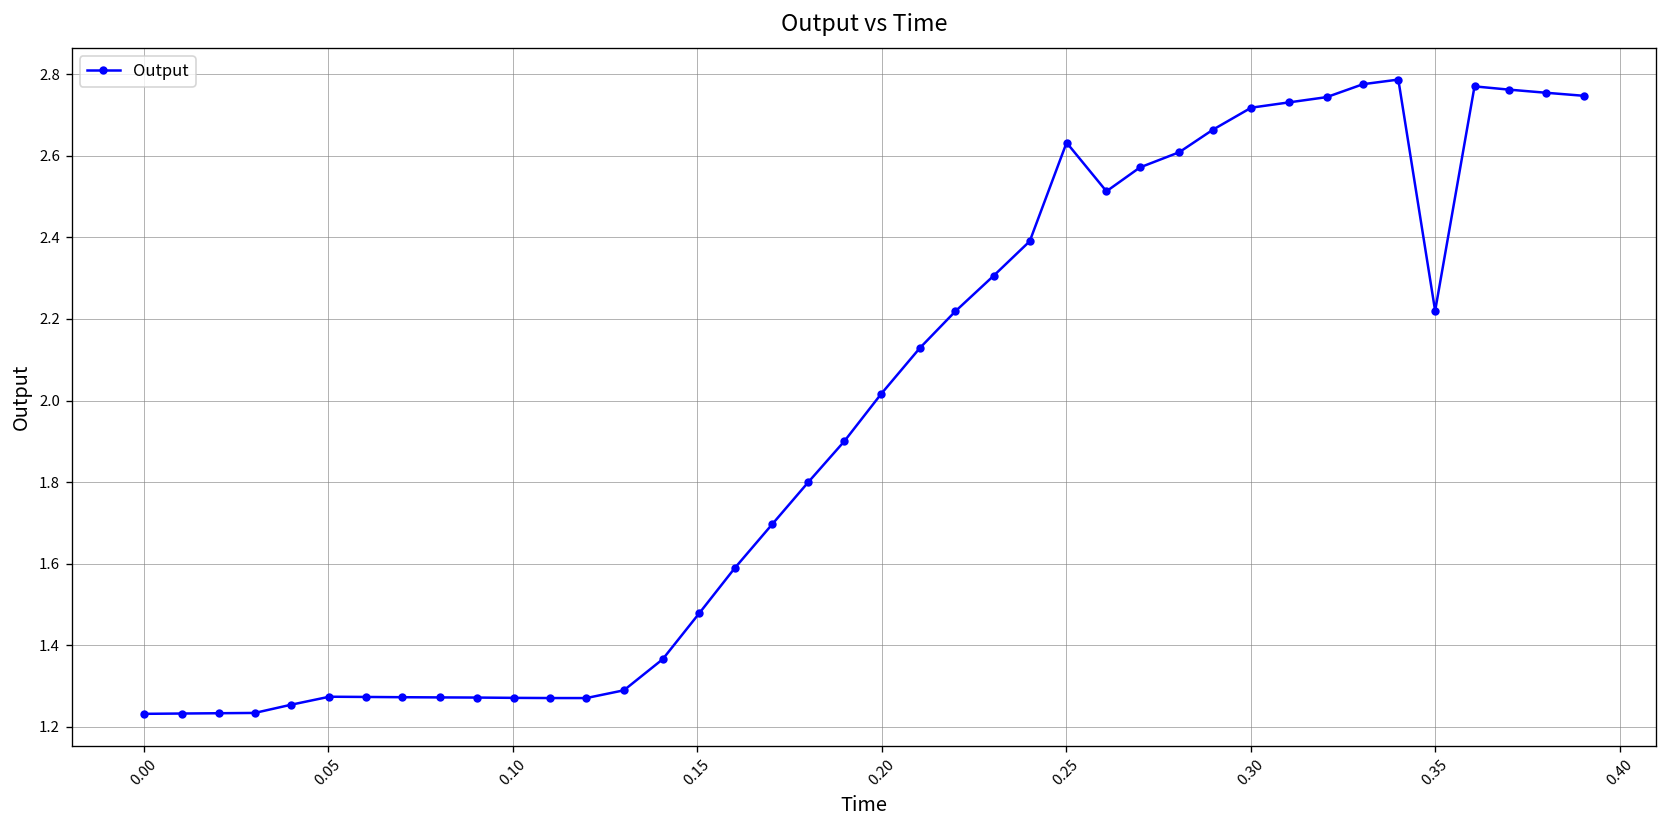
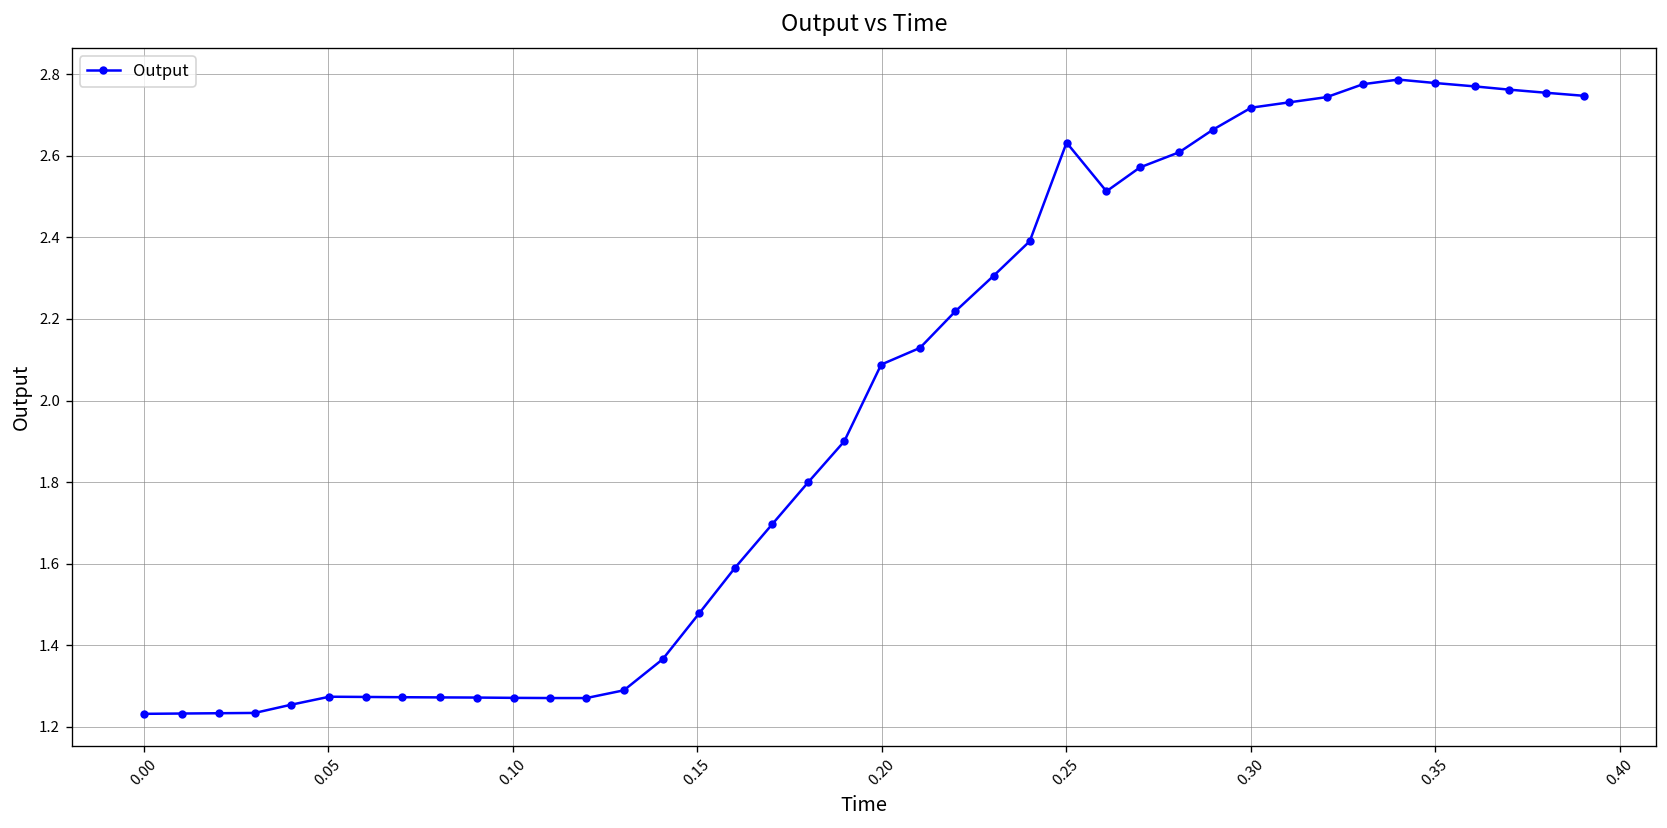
0.20: 2.02 -> 2.09
0.35: 2.22 -> 2.78
